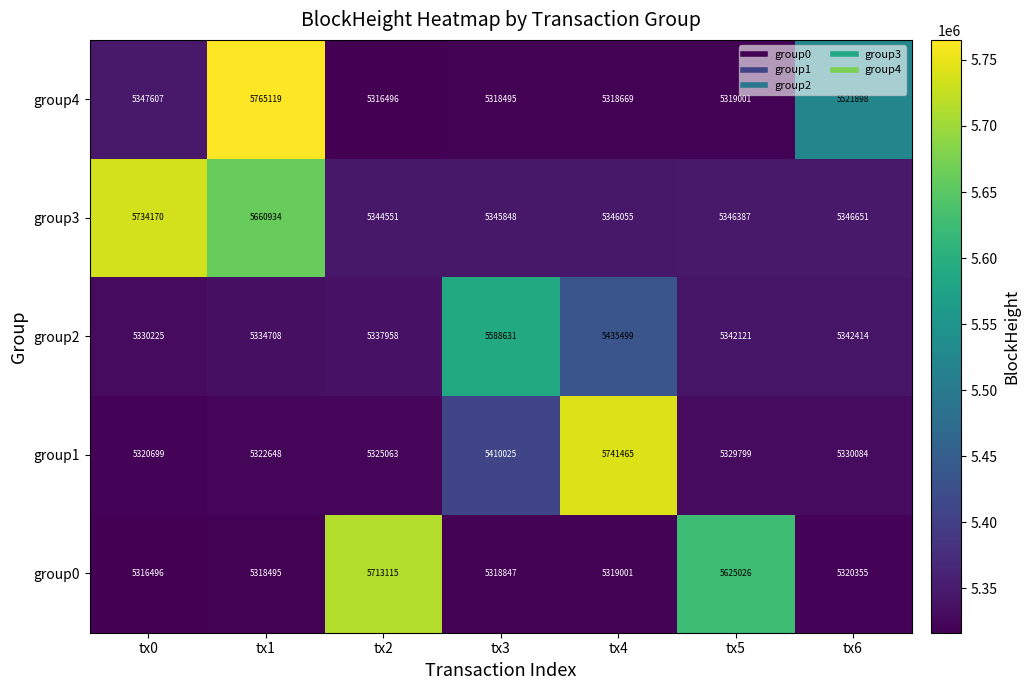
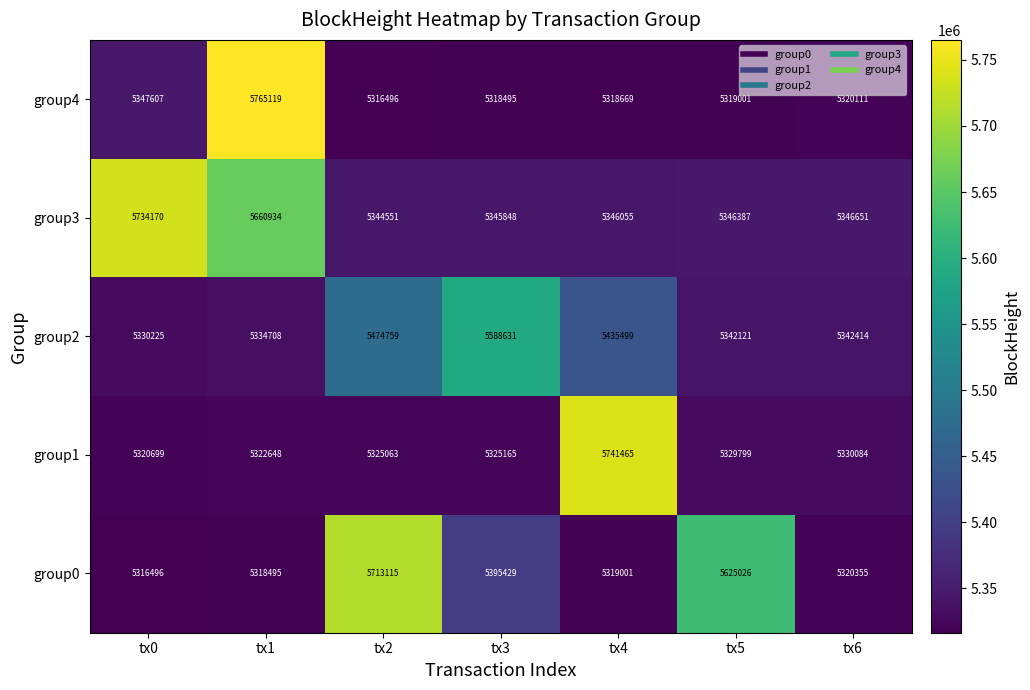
group4, tx6: 5521898 -> 5320111
group2, tx2: 5337958 -> 5474759
group1, tx3: 5410025 -> 5325165
group0, tx3: 5318847 -> 5395429
